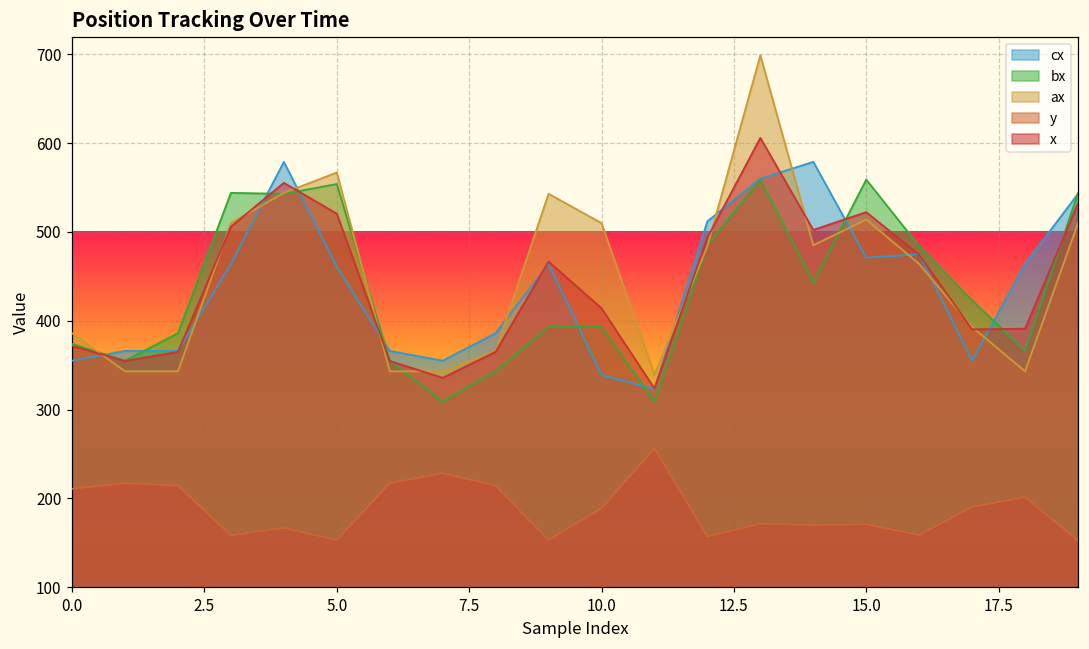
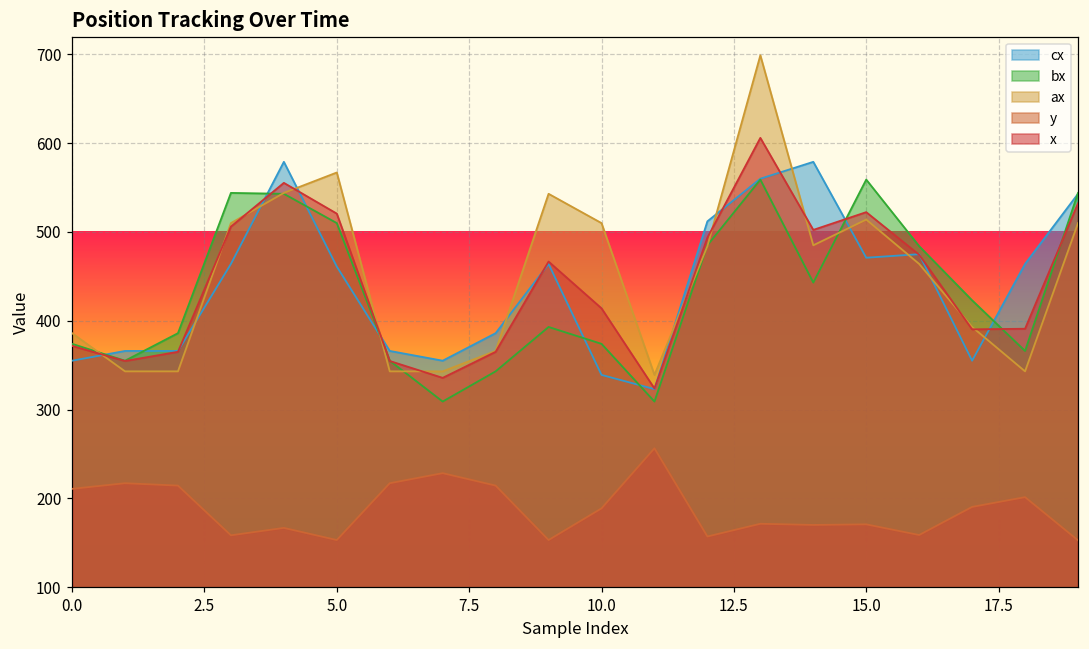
bx, 5.0: 550 -> 510
bx, 10.0: 390 -> 370
